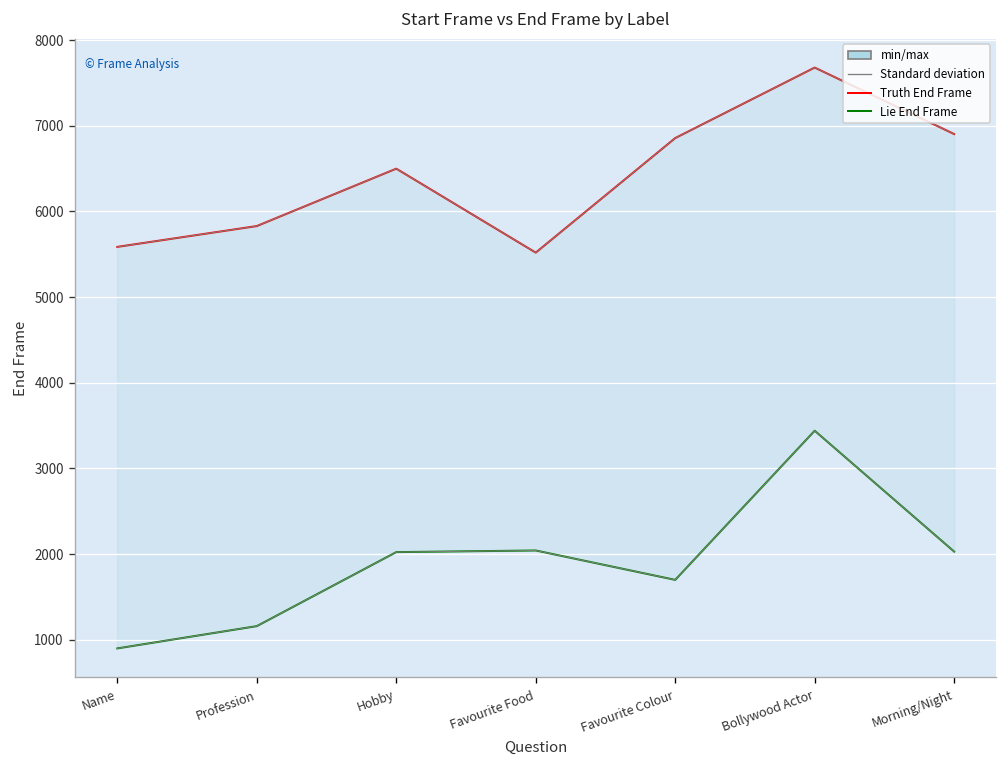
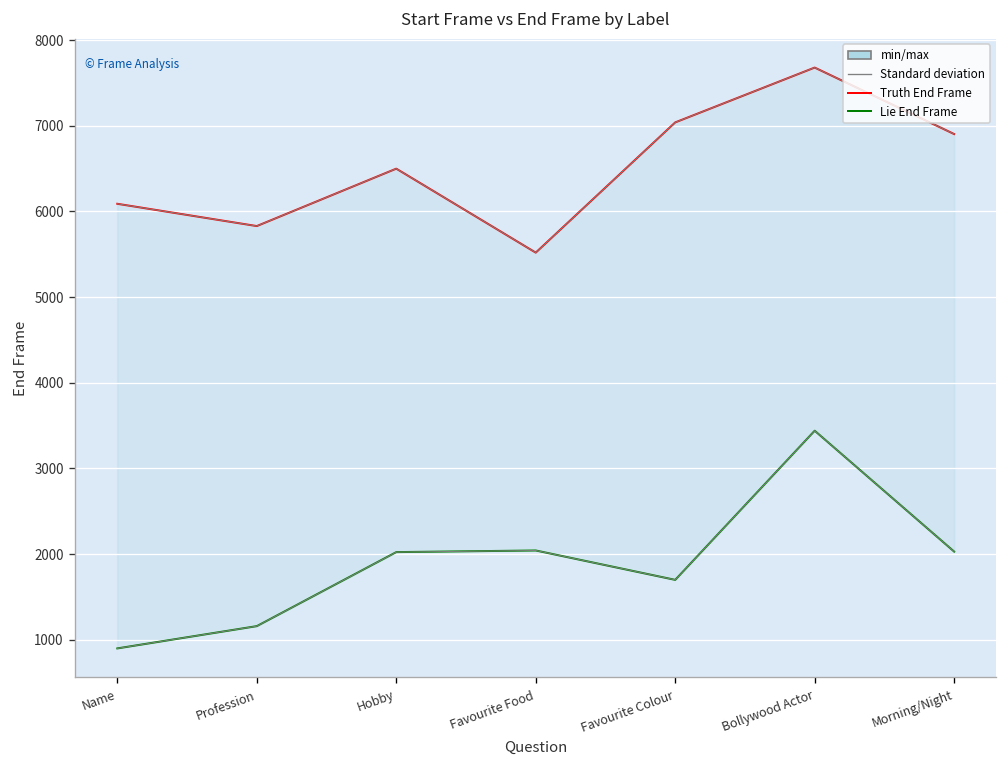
Truth End Frame, Name: 5600 -> 6100
Truth End Frame, Favourite Colour: 6900 -> 7000
